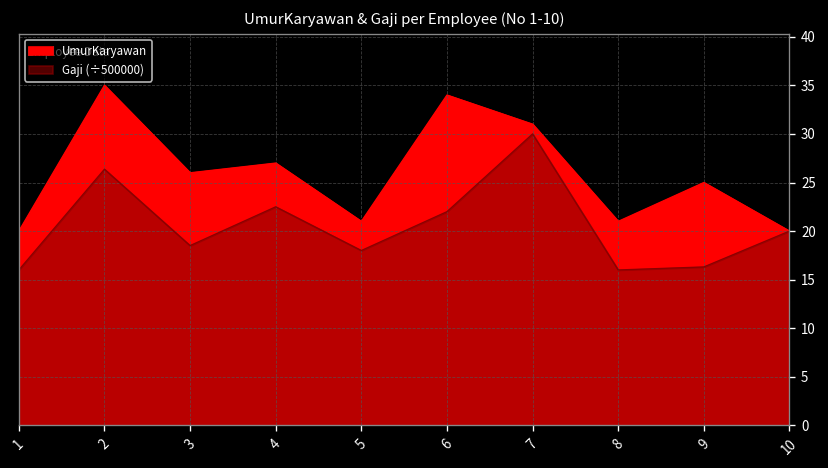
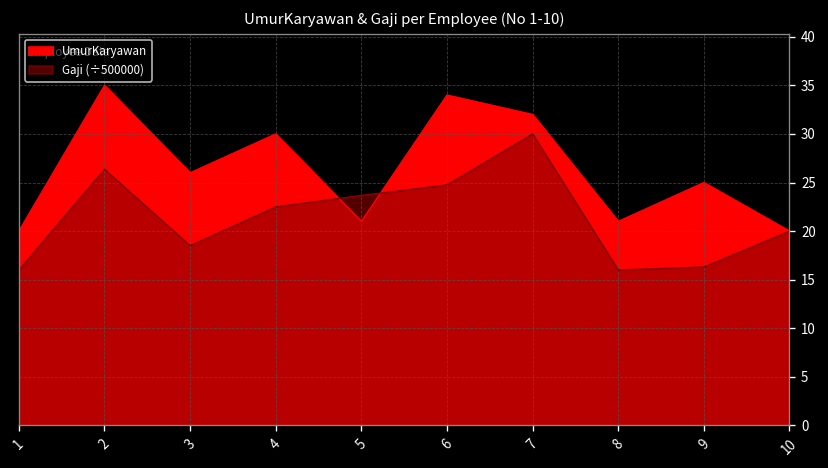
UmurKaryawan, 4: 27 -> 30
Gaji (÷500000), 5: 18 -> 24
Gaji (÷500000), 6: 22 -> 25
UmurKaryawan, 7: 31 -> 32
